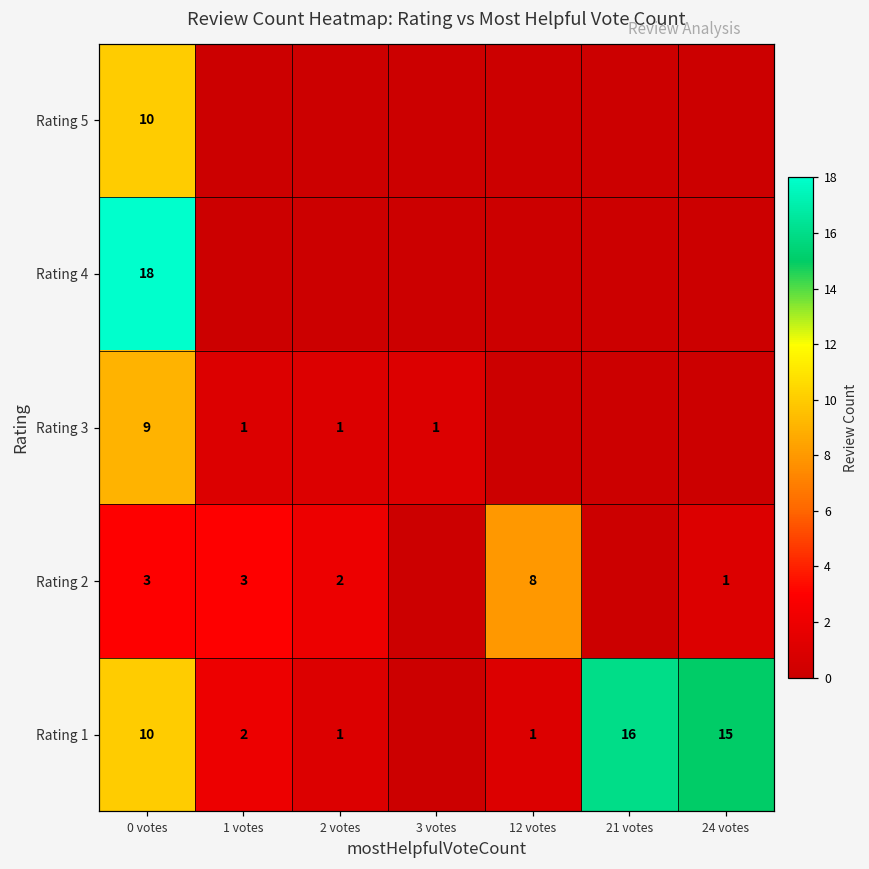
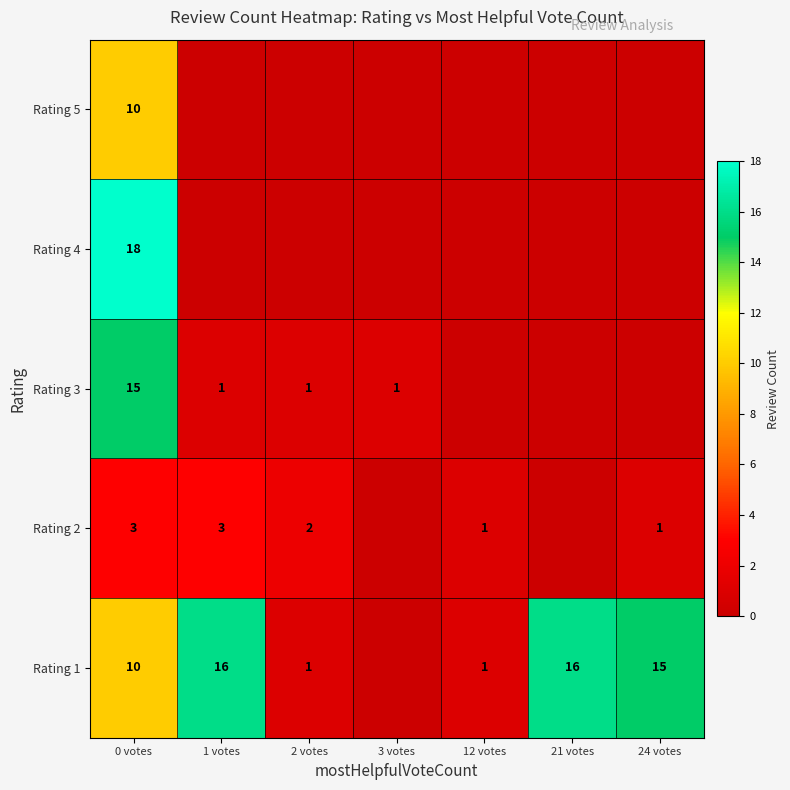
Rating 3, 0 votes: 9 -> 15
Rating 2, 12 votes: 8 -> 1
Rating 1, 1 votes: 2 -> 16
